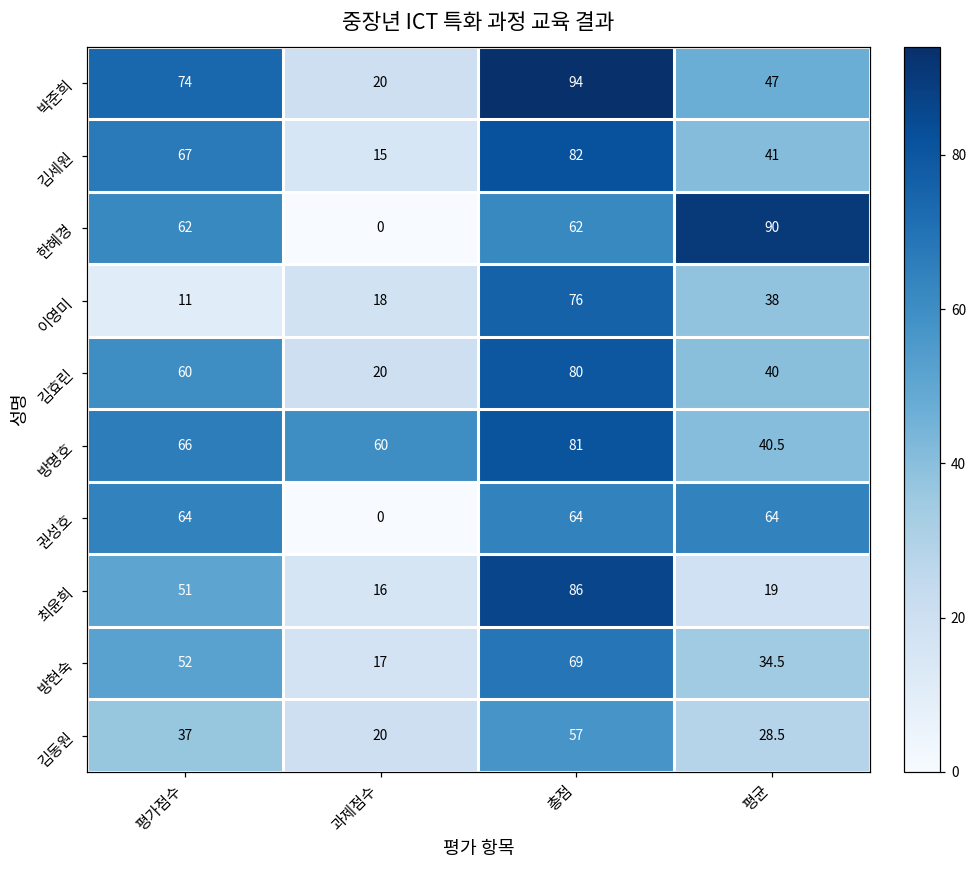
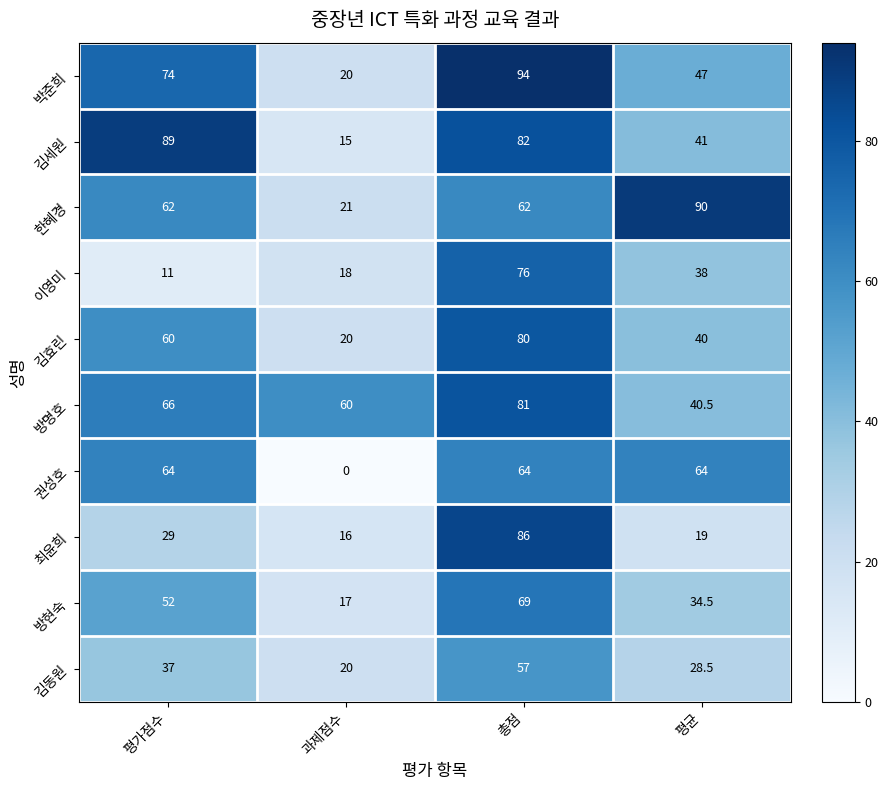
김세원, 평가점수: 67 -> 89
한혜경, 과제점수: 0 -> 21
최윤희, 평가점수: 51 -> 29
